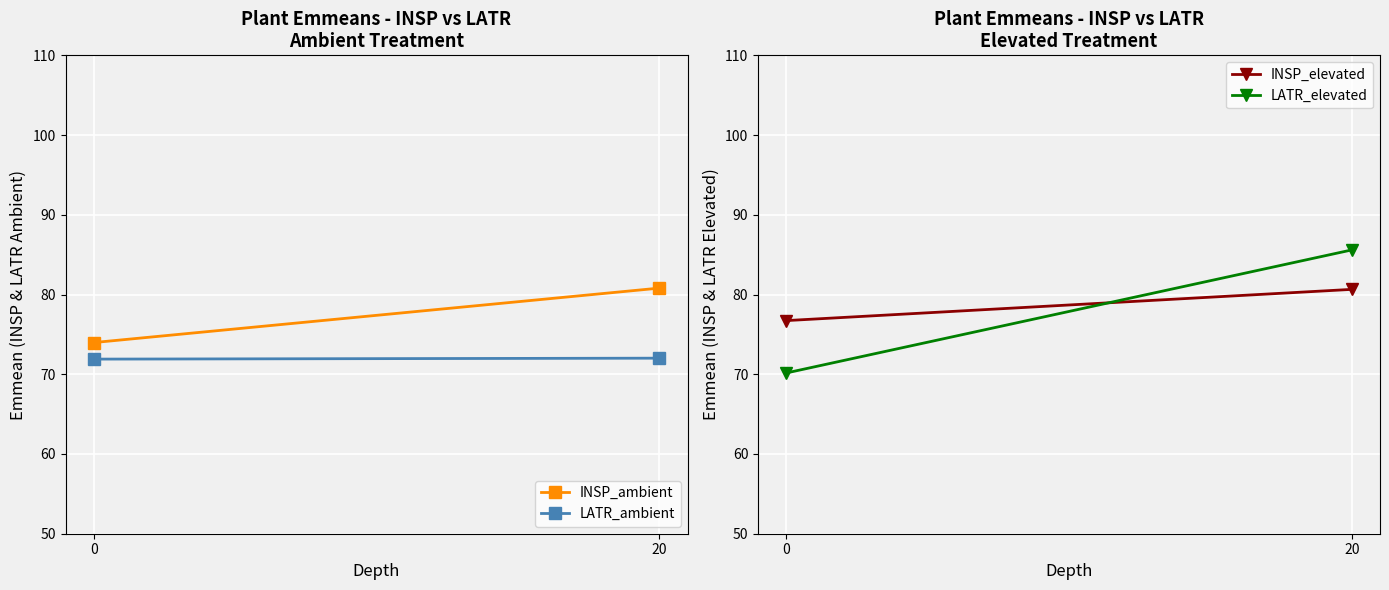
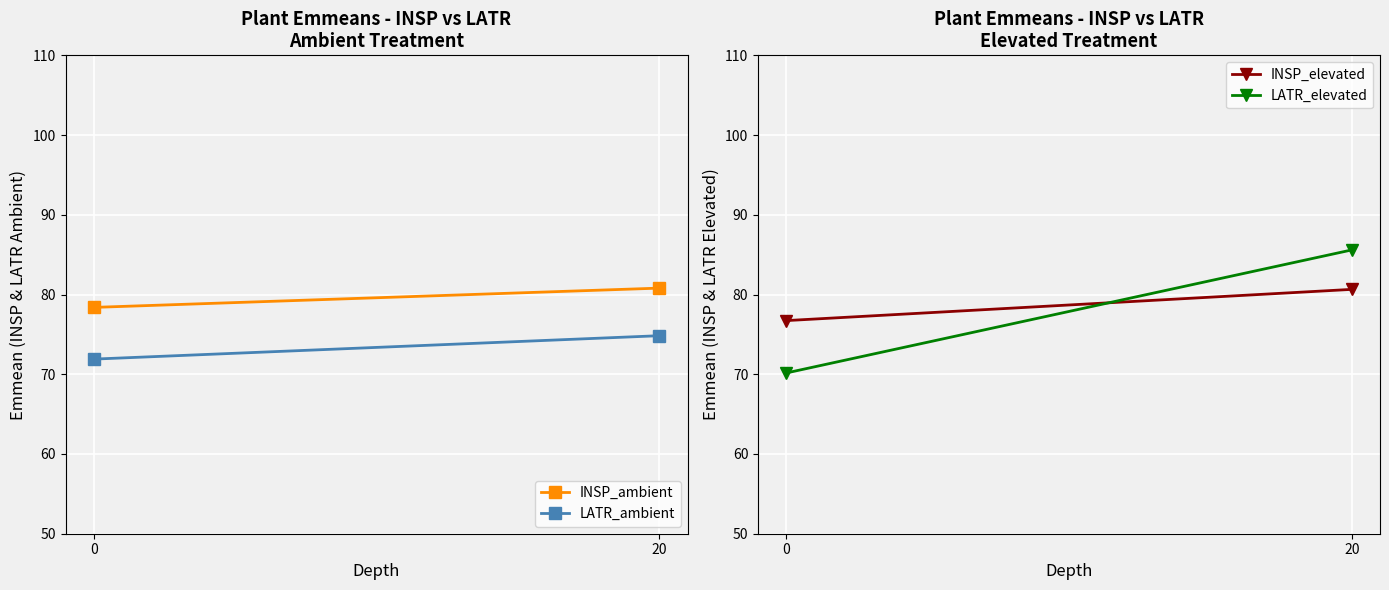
Plant Emmeans - INSP vs LATR Ambient Treatment, INSP_ambient, 0: 74 -> 78
Plant Emmeans - INSP vs LATR Ambient Treatment, LATR_ambient, 20: 72 -> 75
